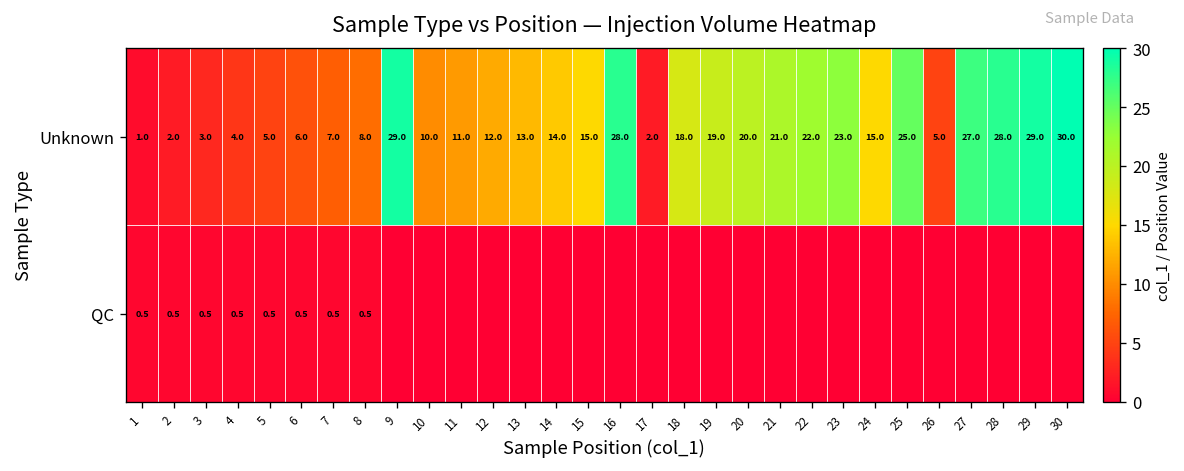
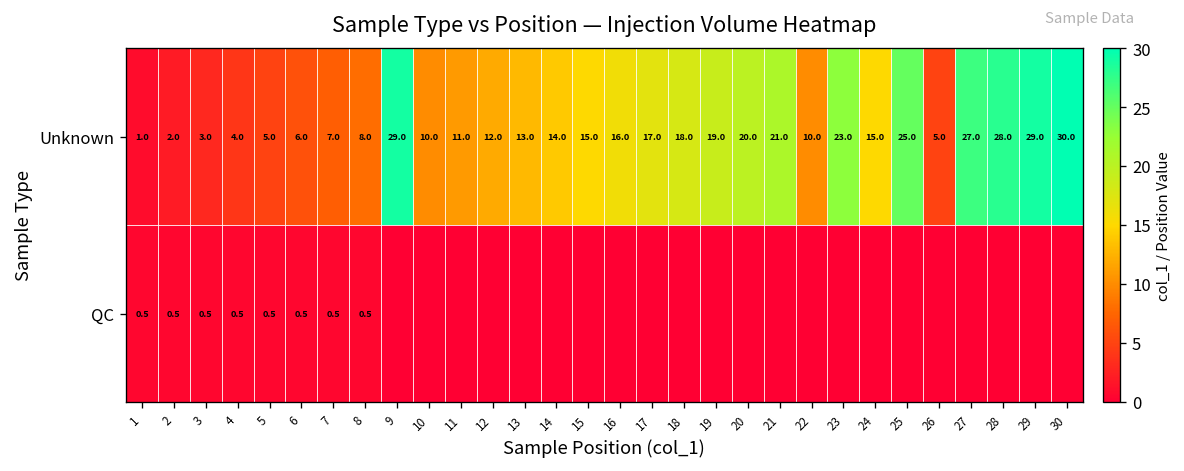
Unknown, 16: 28.0 -> 16.0
Unknown, 17: 2.0 -> 17.0
Unknown, 22: 22.0 -> 10.0
